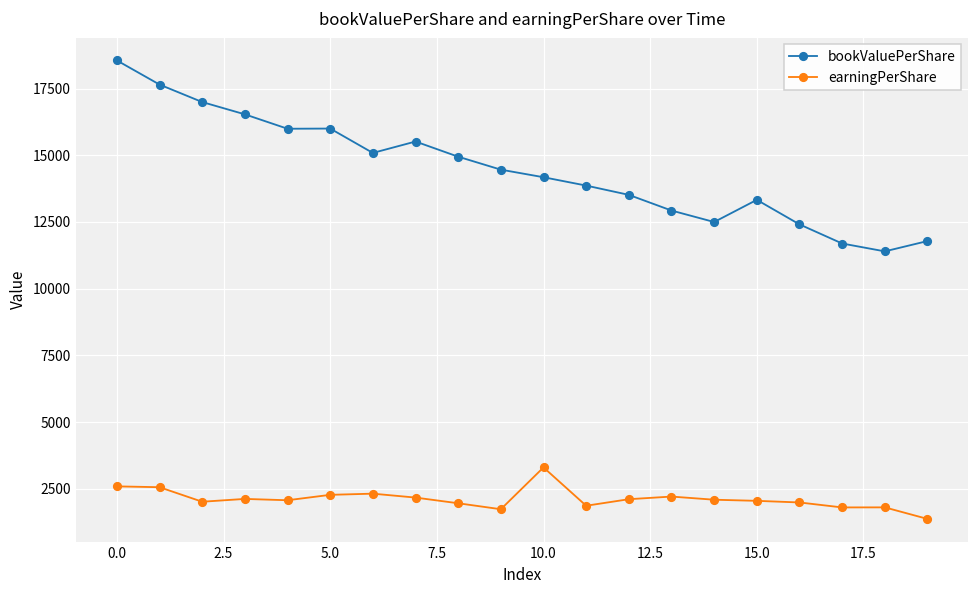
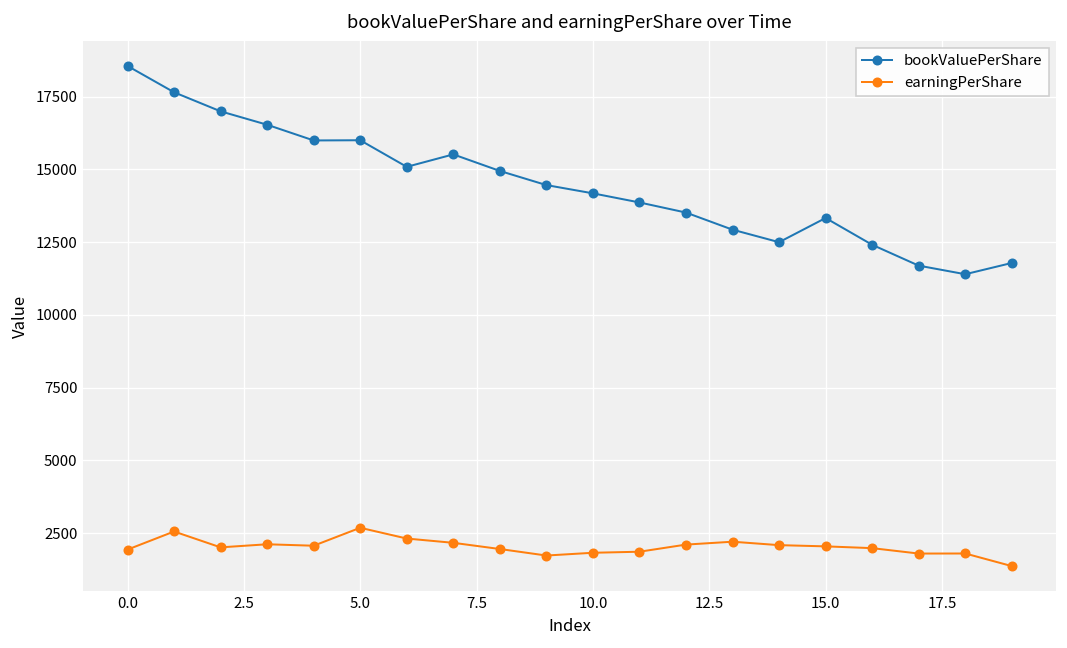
earningPerShare, 0.0: 2600 -> 1900
earningPerShare, 5.0: 2300 -> 2700
earningPerShare, 10.0: 3300 -> 1800
